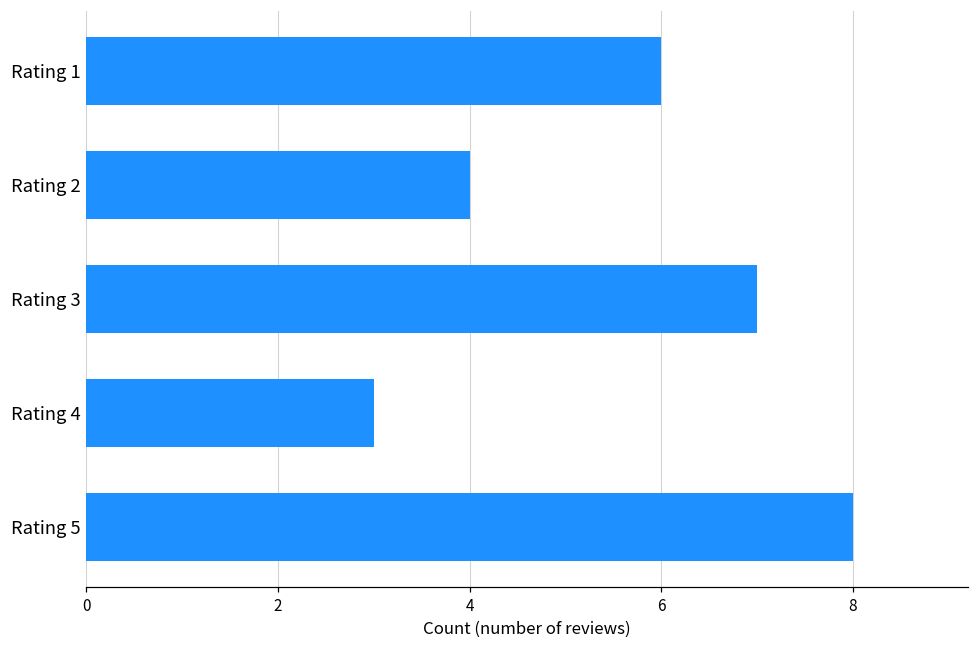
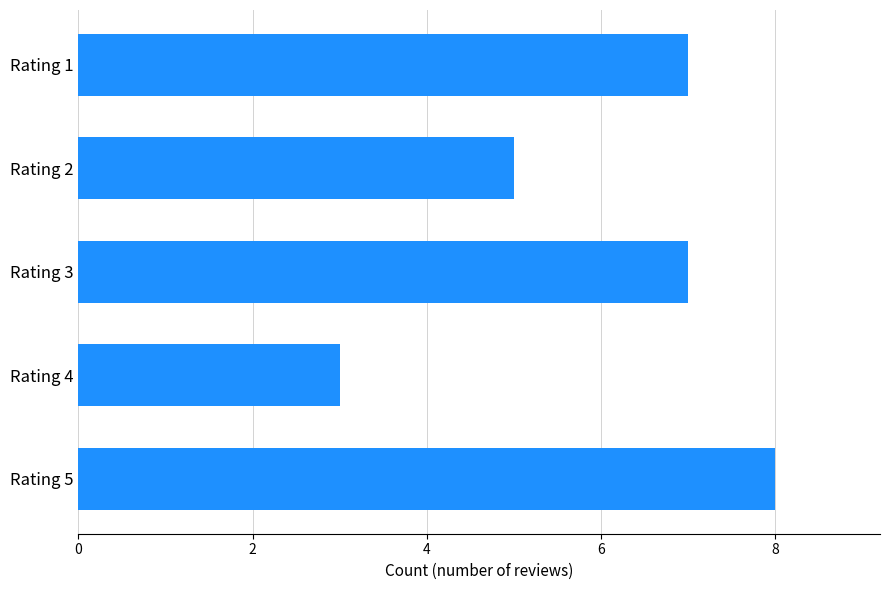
Rating 1: 6 -> 7
Rating 2: 4 -> 5
